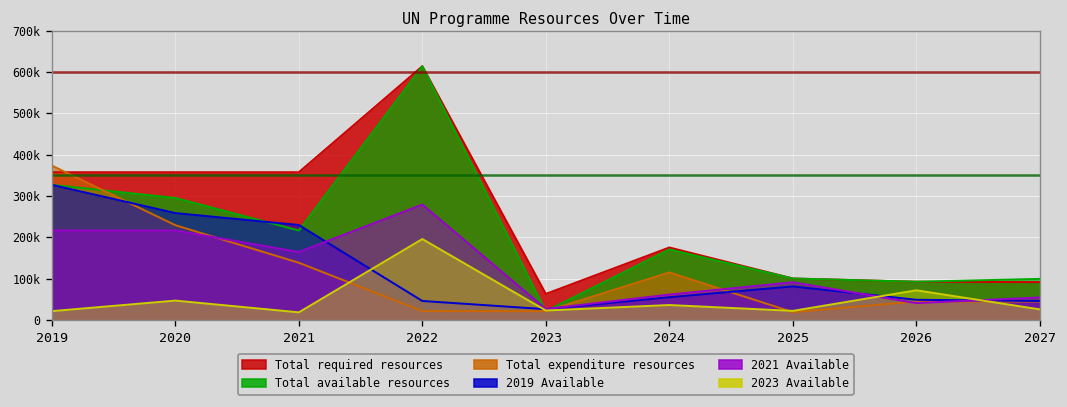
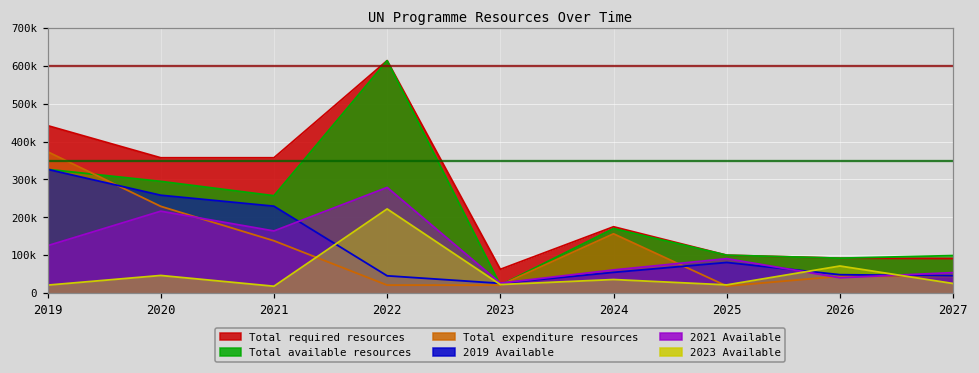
Total required resources, 2019: 360000 -> 440000
2021 Available, 2019: 220000 -> 130000
Total available resources, 2021: 220000 -> 260000
2023 Available, 2022: 200000 -> 220000
Total expenditure resources, 2024: 110000 -> 160000
